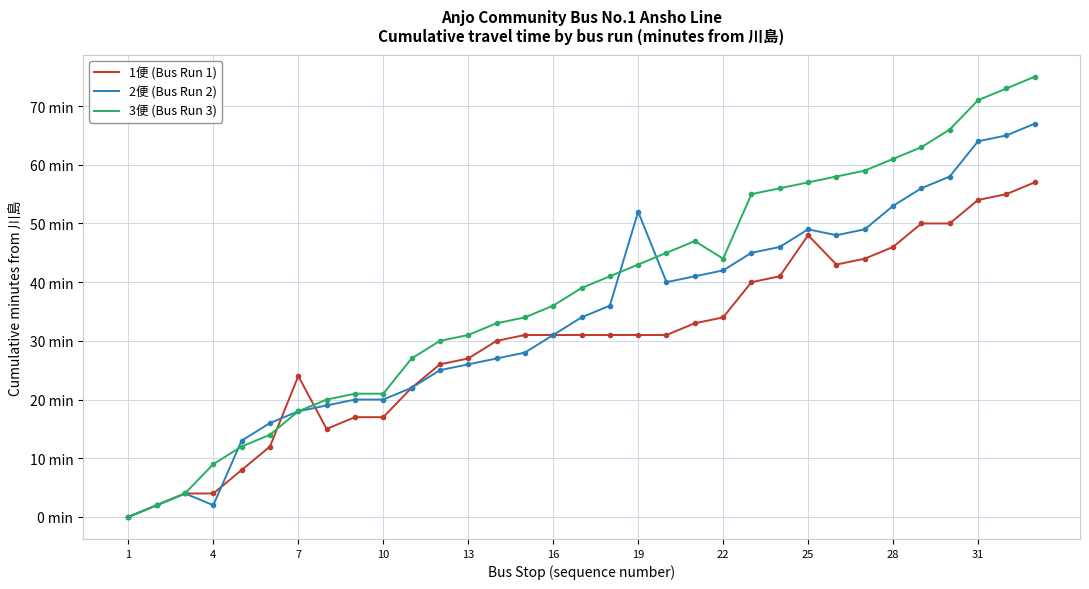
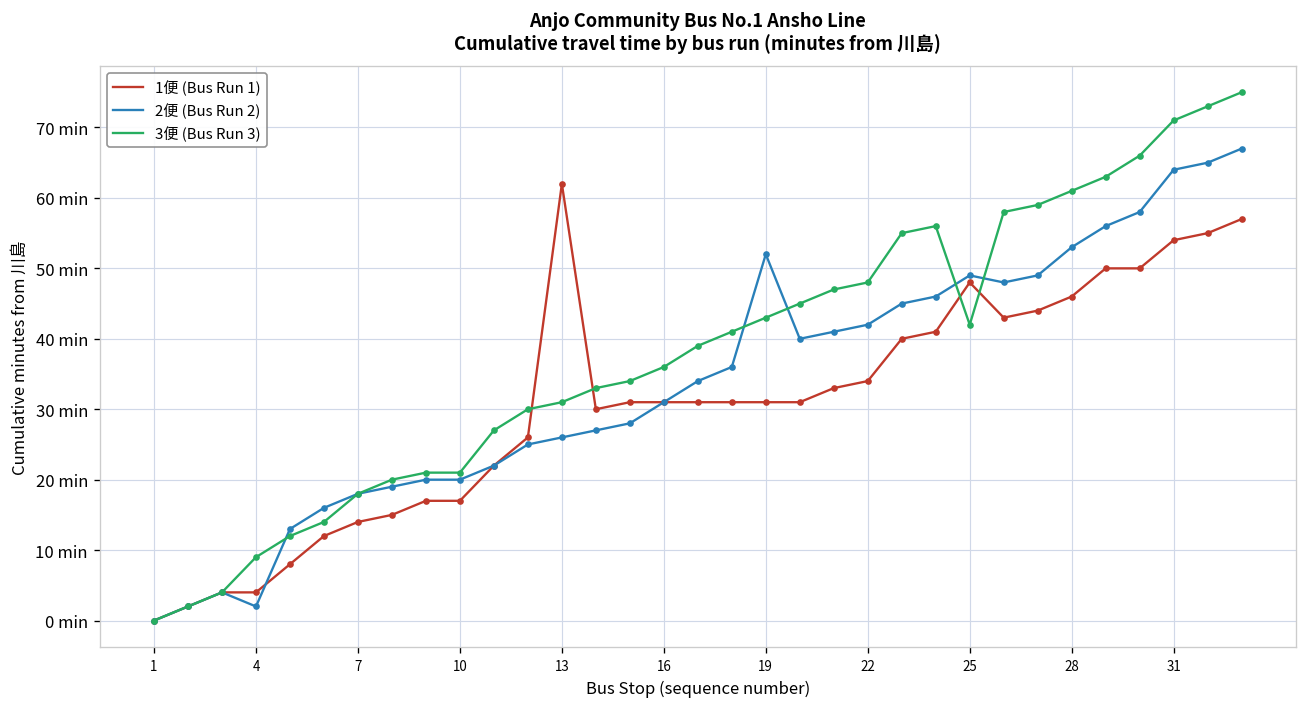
1便 (Bus Run 1), 7: 24 min -> 14 min
1便 (Bus Run 1), 13: 27 min -> 62 min
3便 (Bus Run 3), 22: 44 min -> 48 min
3便 (Bus Run 3), 25: 57 min -> 42 min
